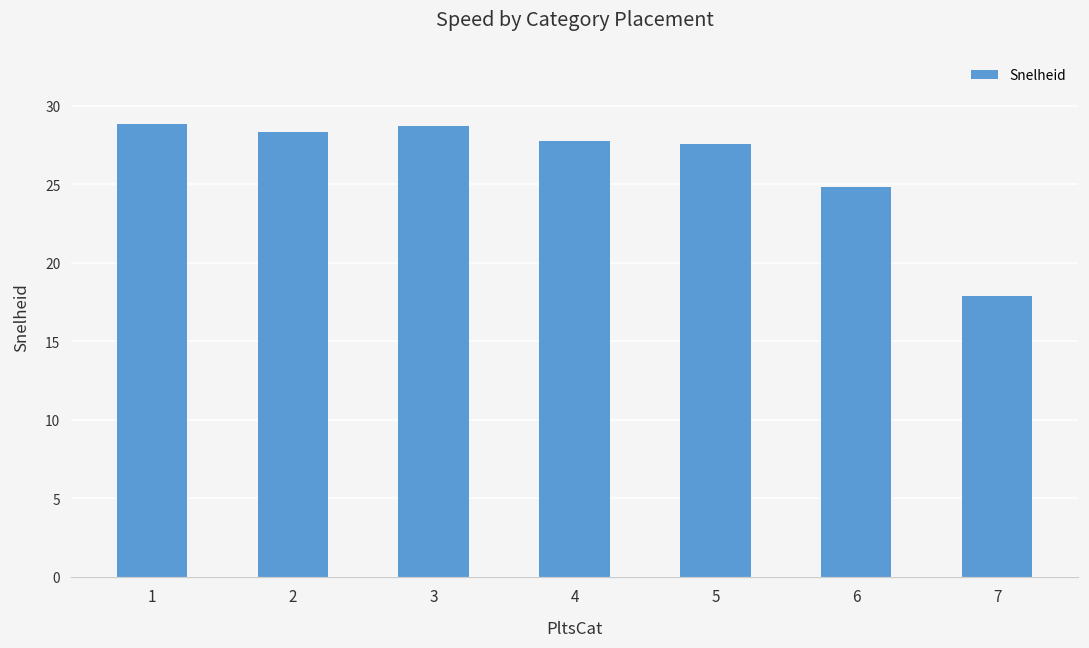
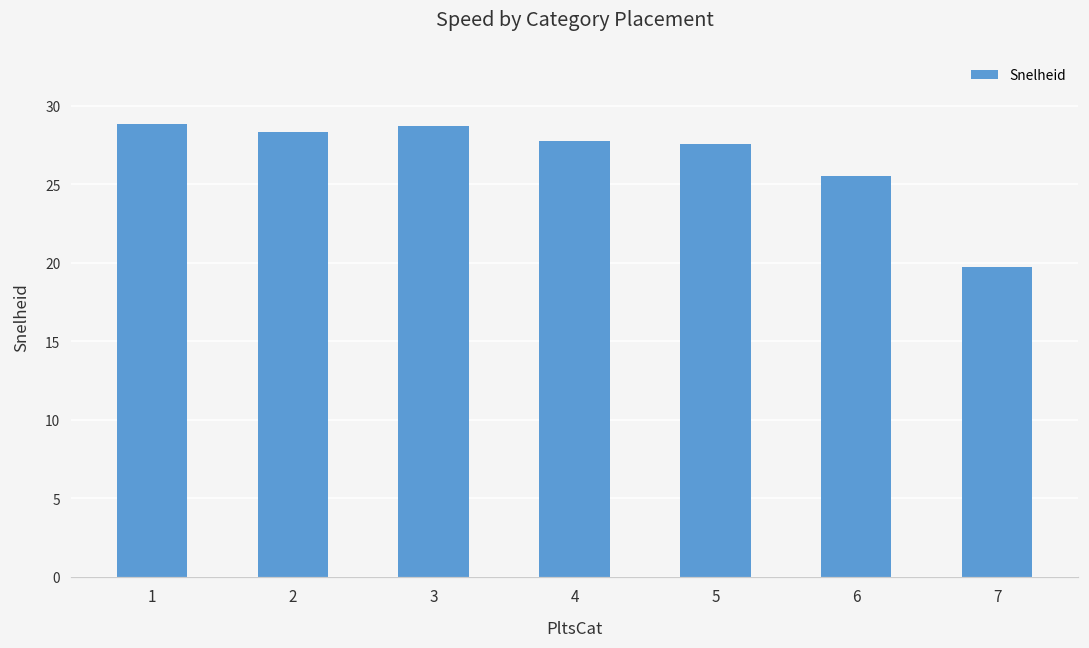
6: 24.8 -> 25.5
7: 17.9 -> 19.7
